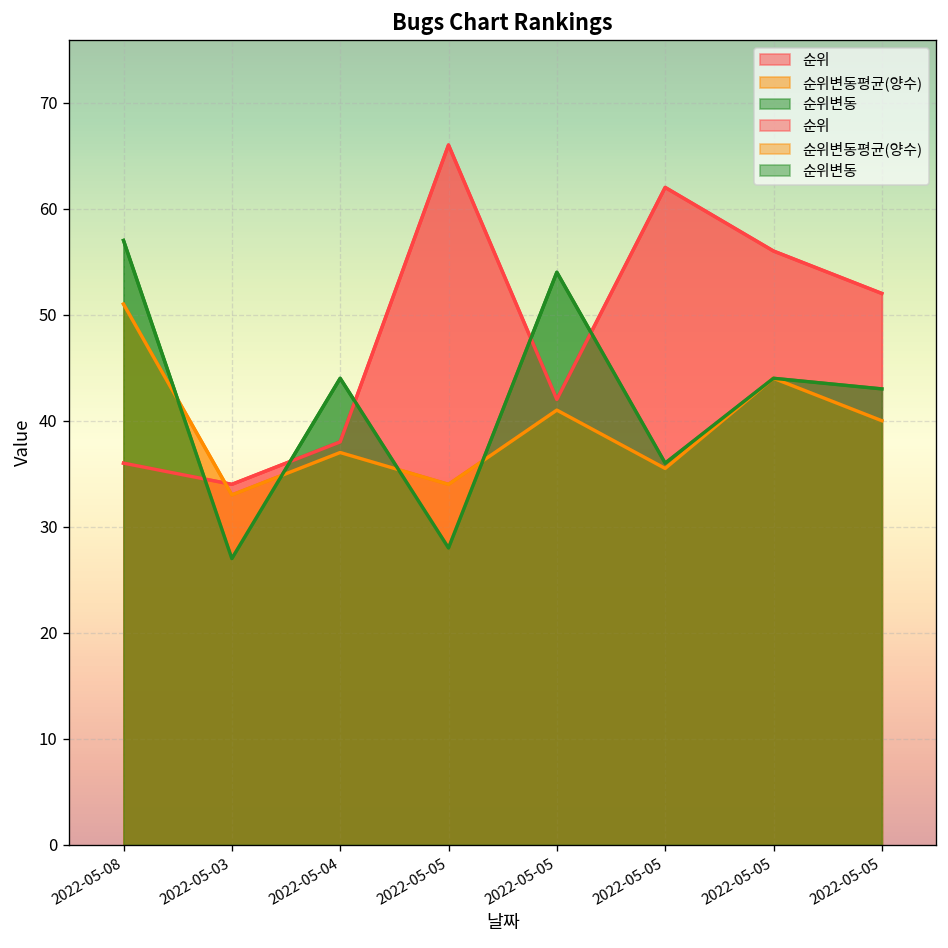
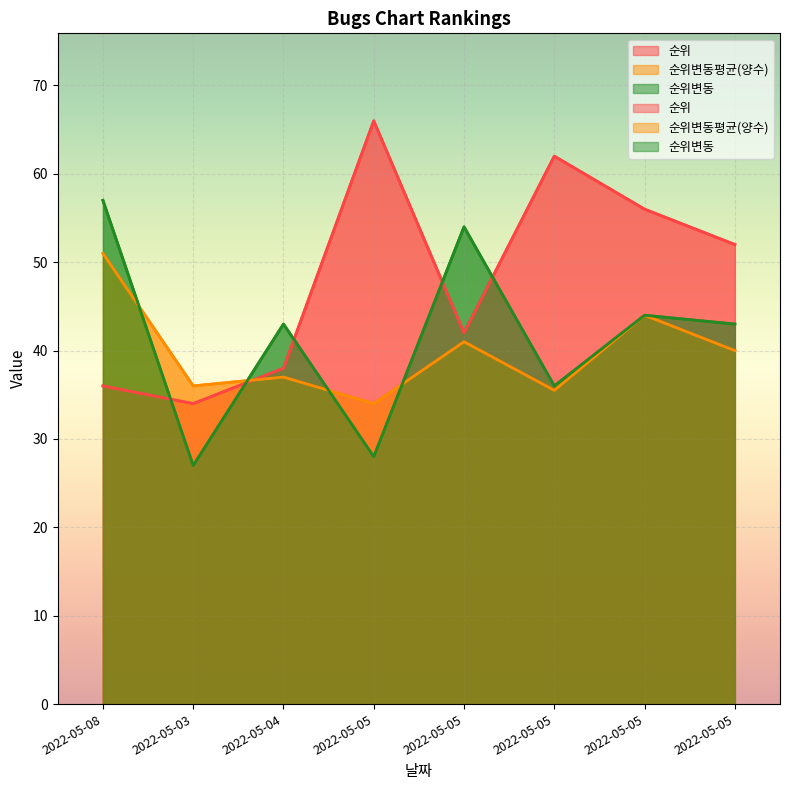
순위변동평균(양수), 2022-05-03: 33 -> 36
순위변동, 2022-05-04: 44 -> 43
